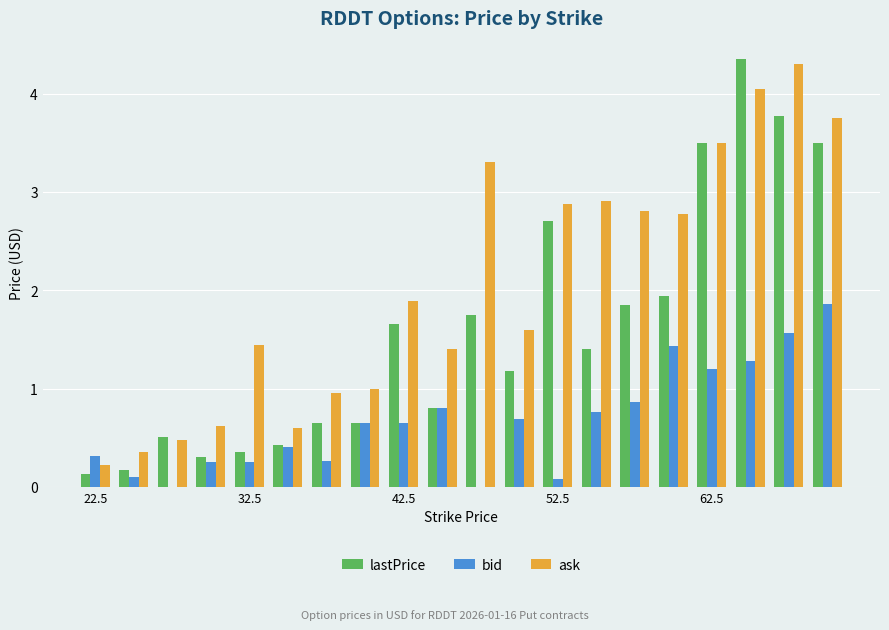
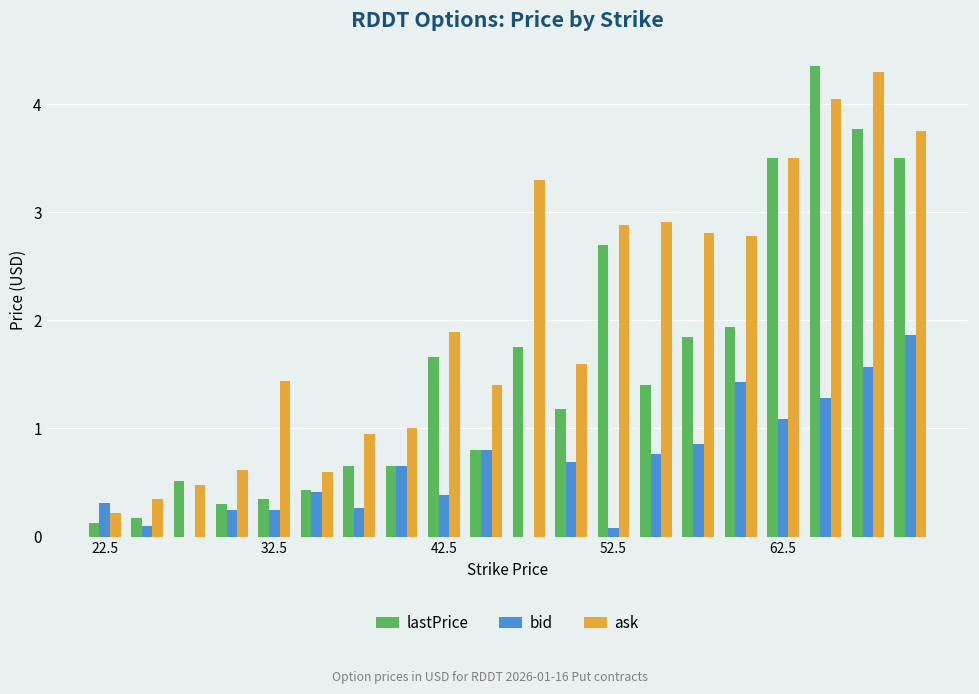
bid, 42.5: 0.7 -> 0.4
bid, 62.5: 1.2 -> 1.1
